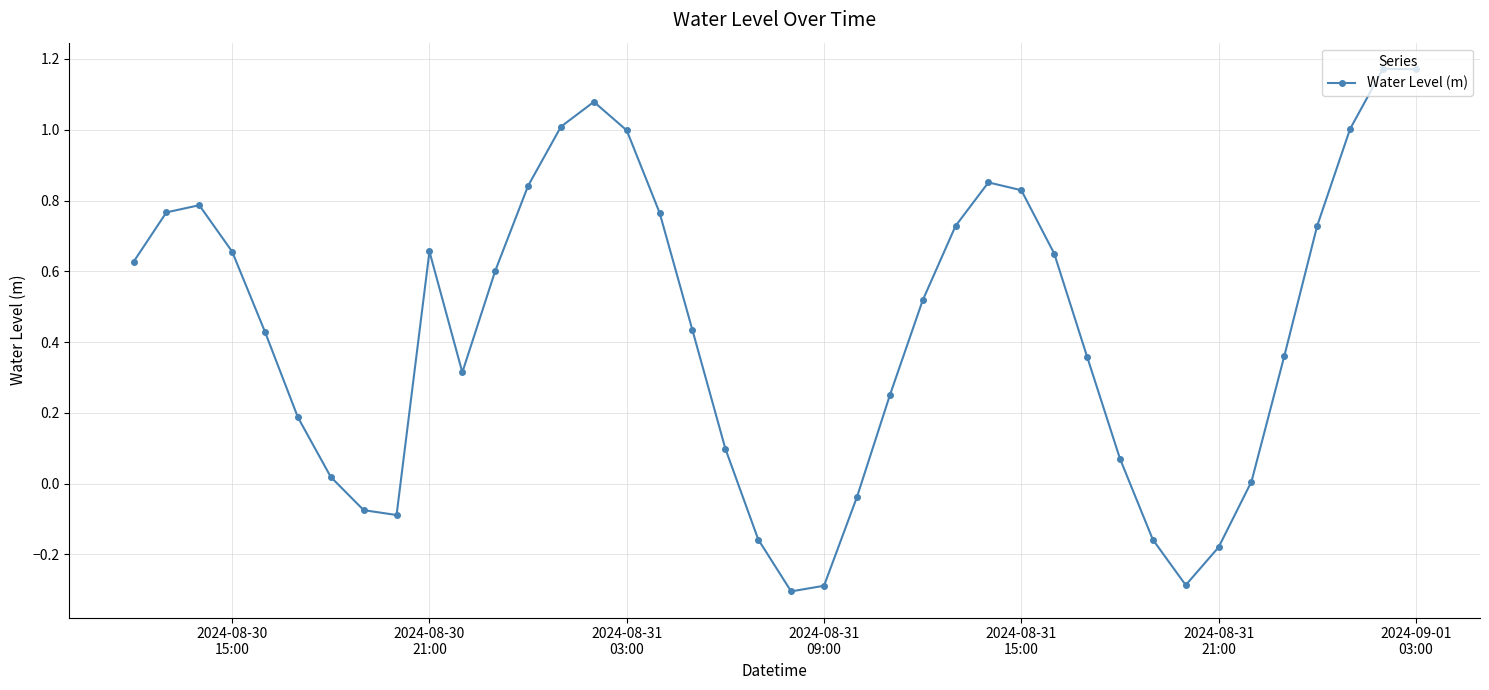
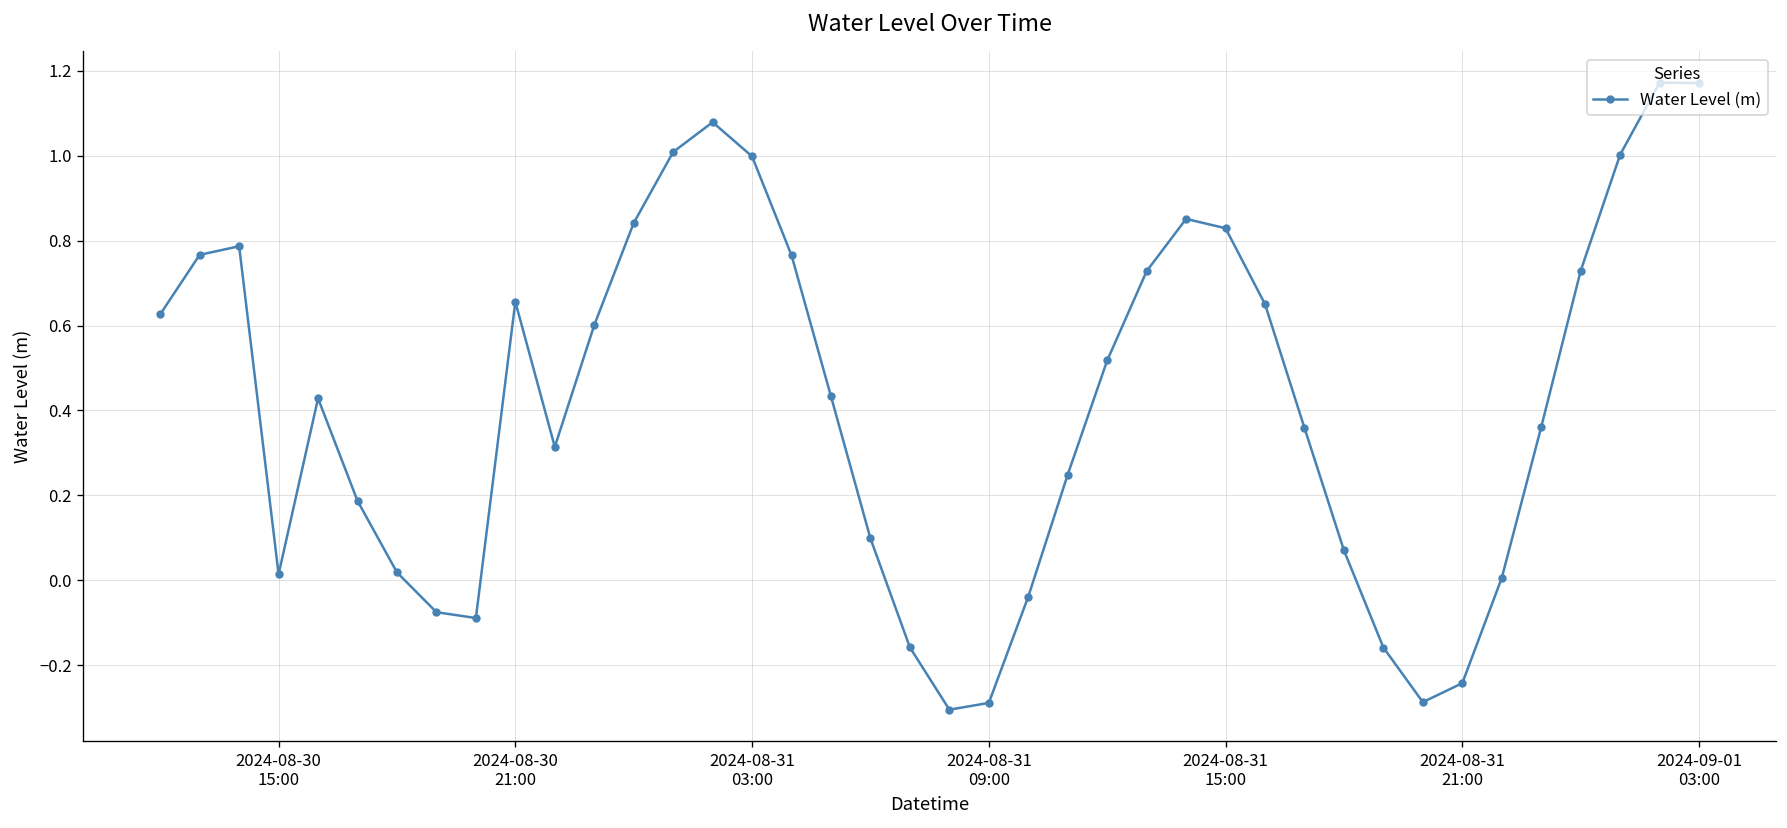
2024-08-30 15:00: 0.66 -> 0.01
2024-08-31 21:00: -0.18 -> -0.24
